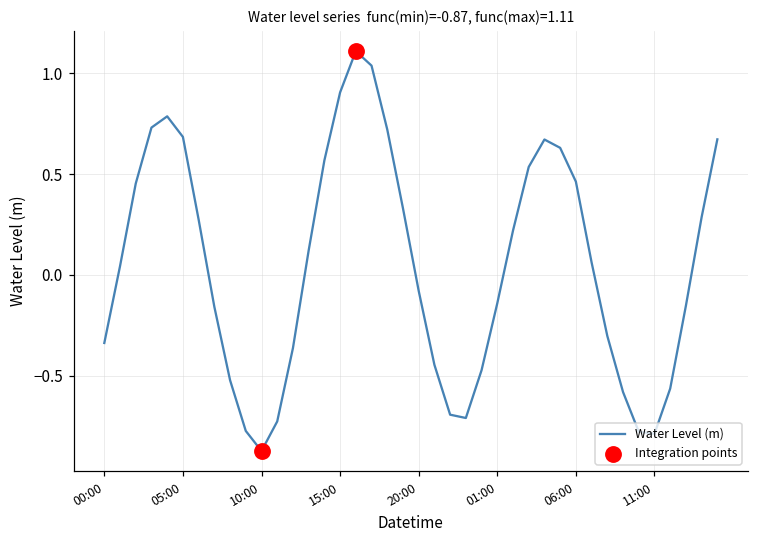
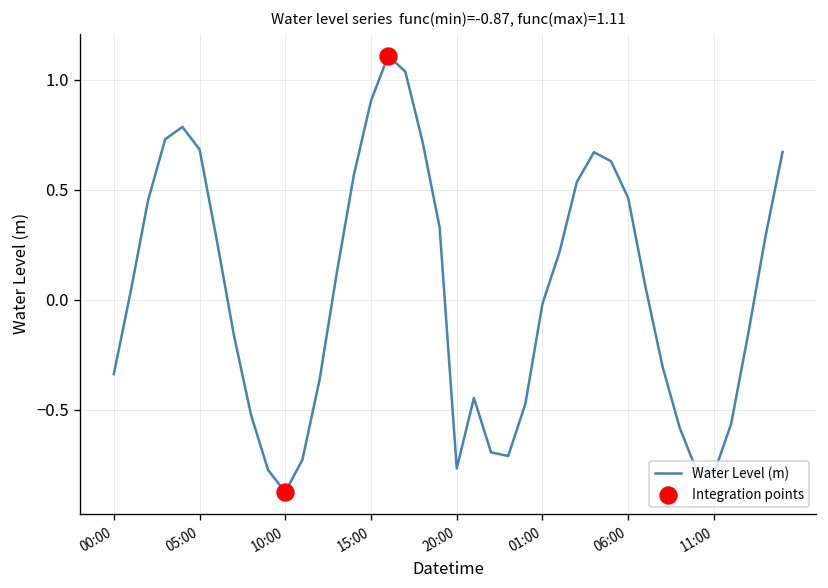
Water Level (m), 20:00: -0.08 -> -0.77
Water Level (m), 01:00: -0.14 -> -0.02
